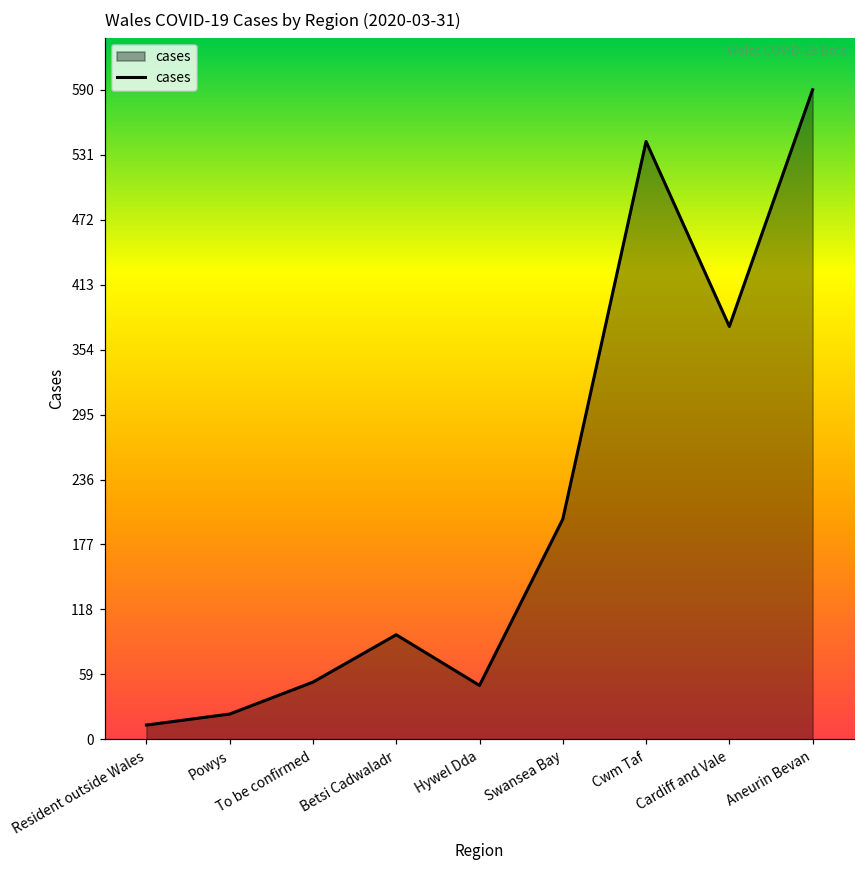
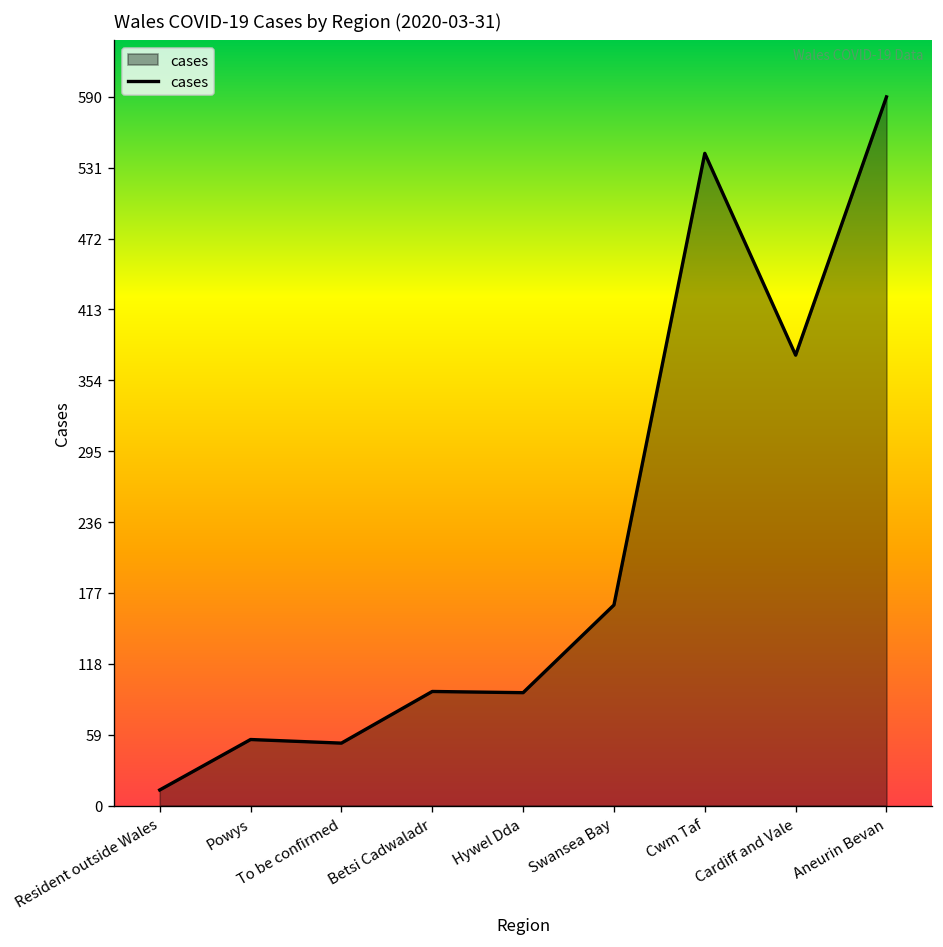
Powys: 23 -> 55
Hywel Dda: 49 -> 94
Swansea Bay: 200 -> 167
